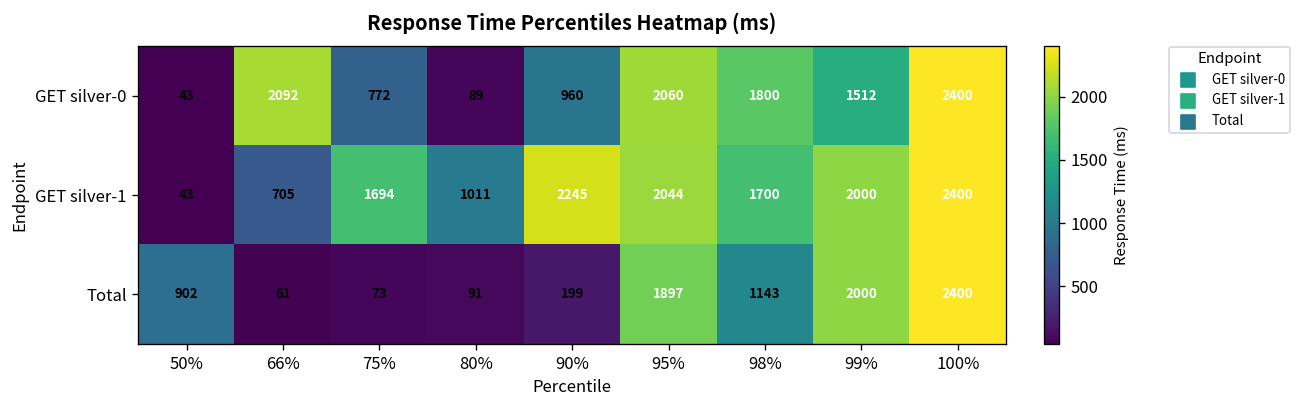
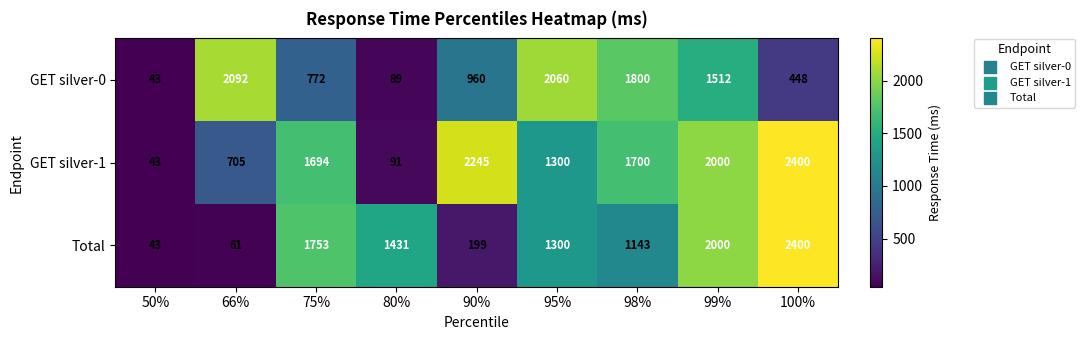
GET silver-0, 100%: 2400 -> 448
GET silver-1, 80%: 1011 -> 91
GET silver-1, 95%: 2044 -> 1300
Total, 50%: 902 -> 43
Total, 75%: 73 -> 1753
Total, 80%: 91 -> 1431
Total, 95%: 1897 -> 1300
